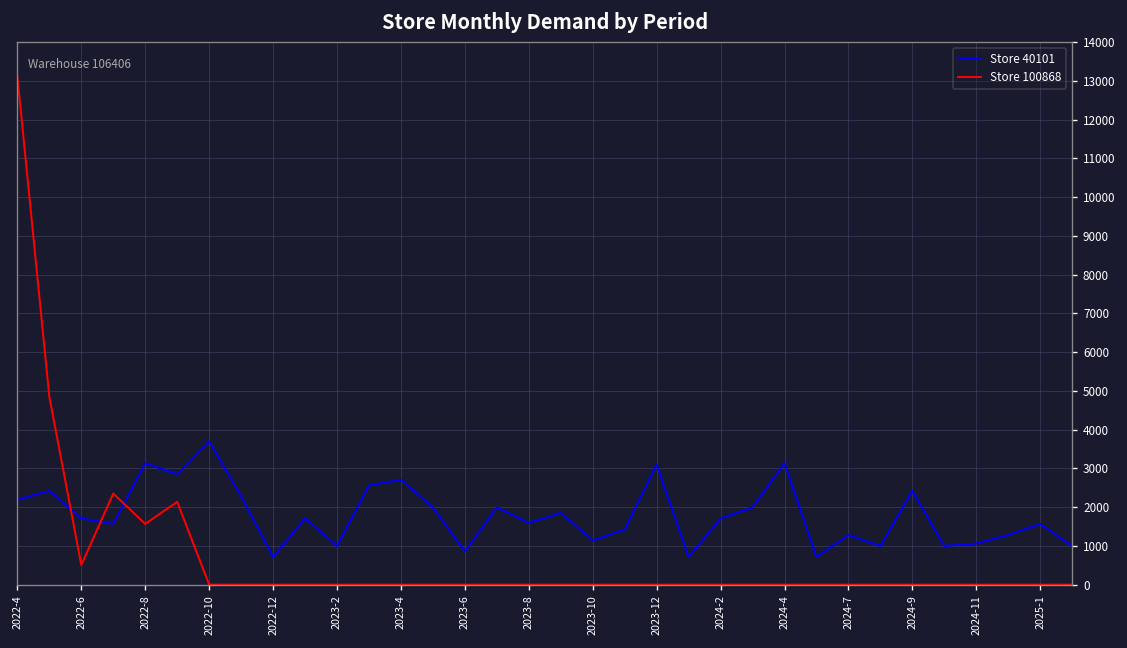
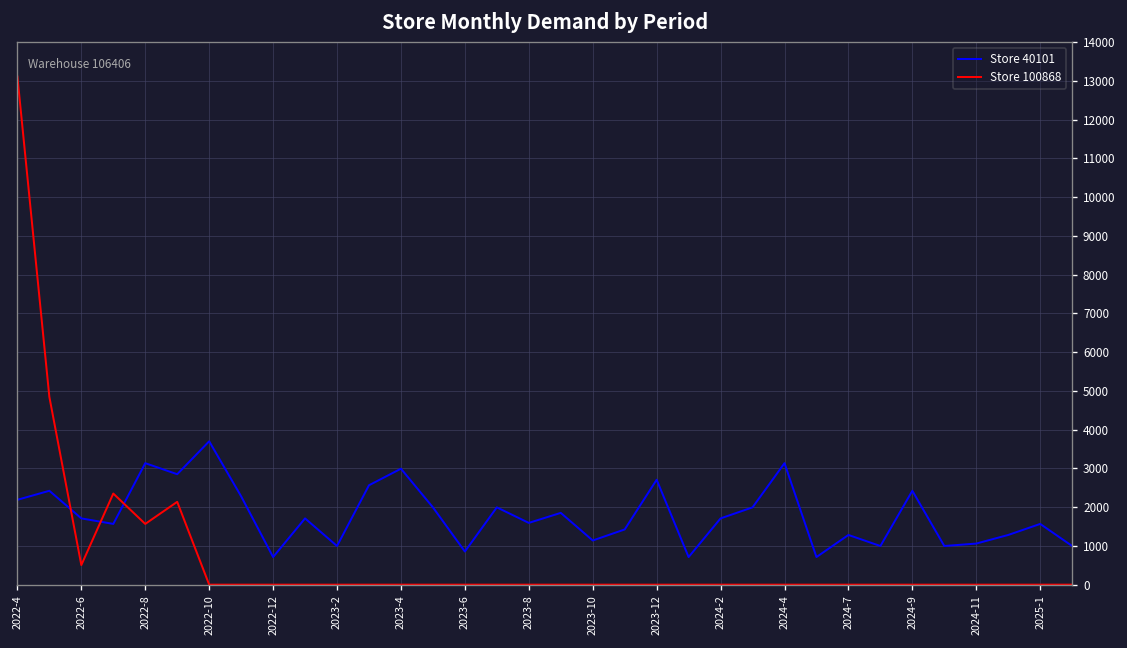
Store 40101, 2023-4: 2700 -> 3000
Store 40101, 2023-12: 3100 -> 2700
